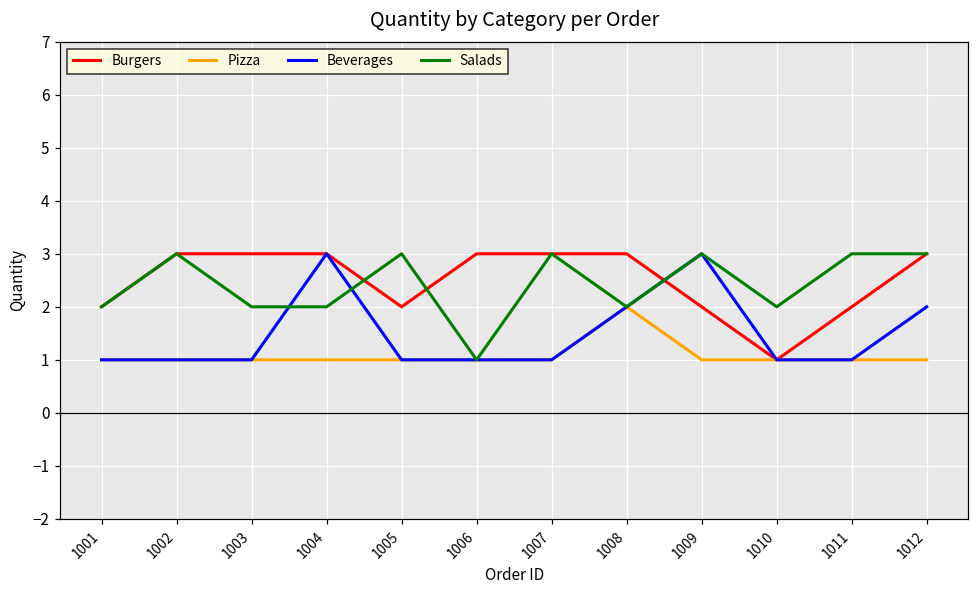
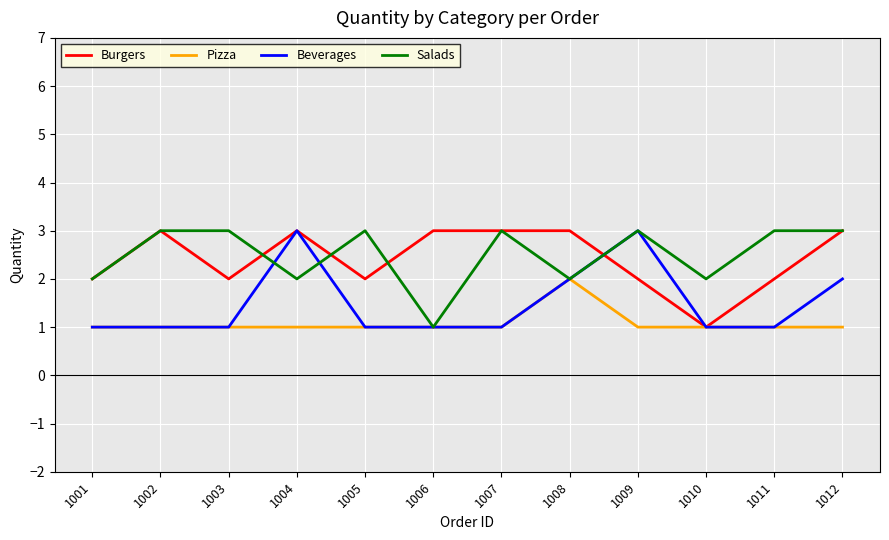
Burgers, 1003: 3 -> 2
Salads, 1003: 2 -> 3
